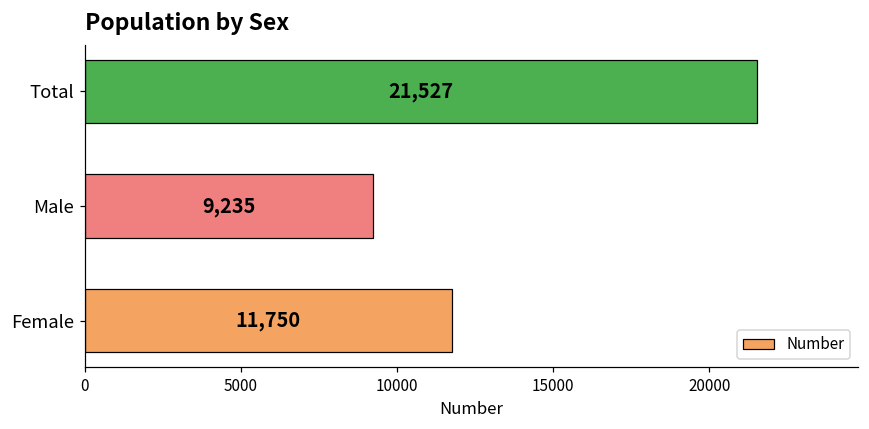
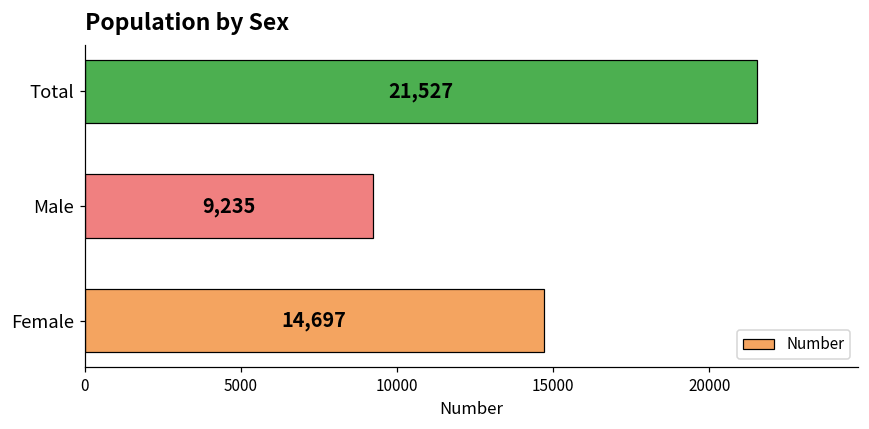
Female: 11,750 -> 14,697
